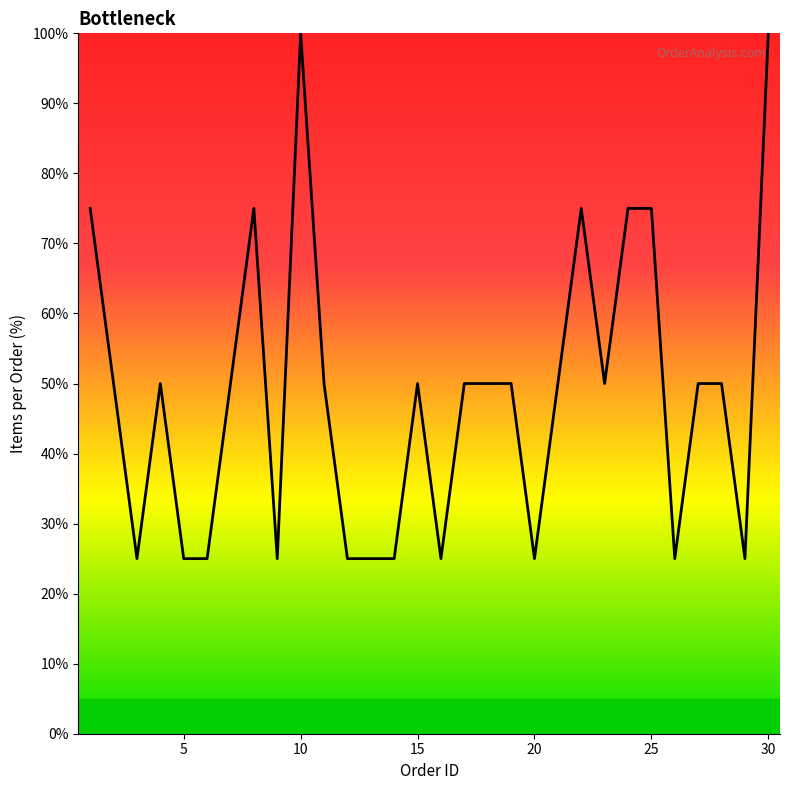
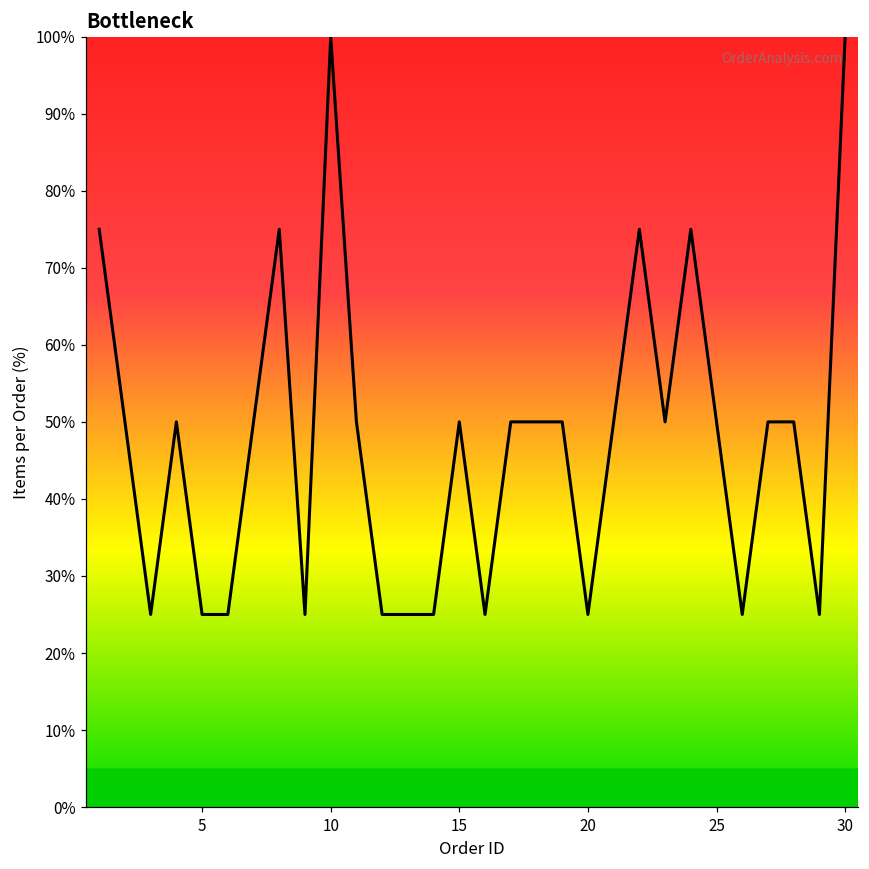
25: 75% -> 50%
